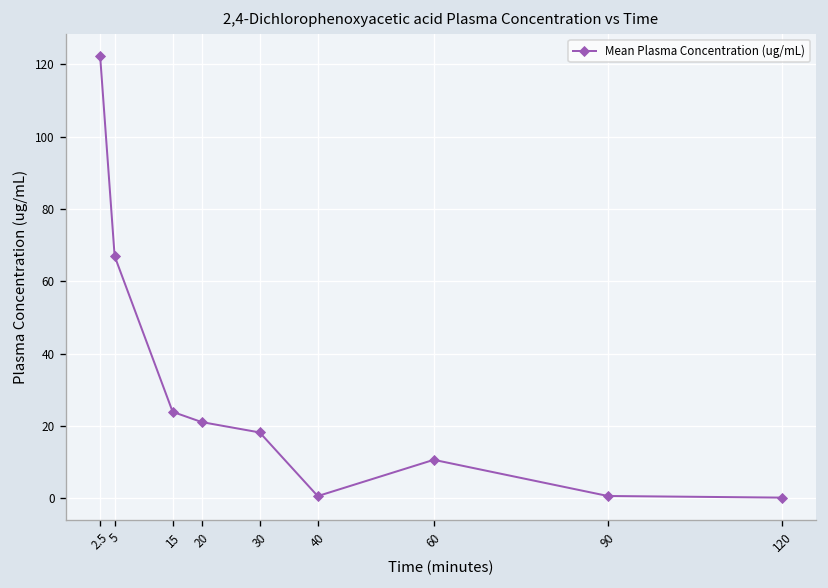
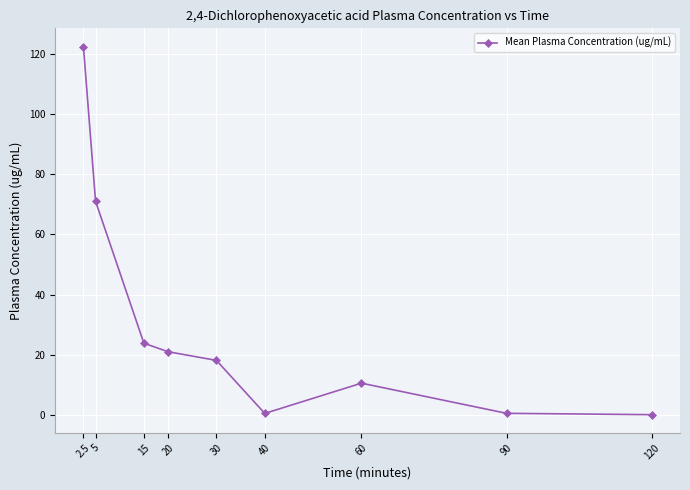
5: 67 -> 71
